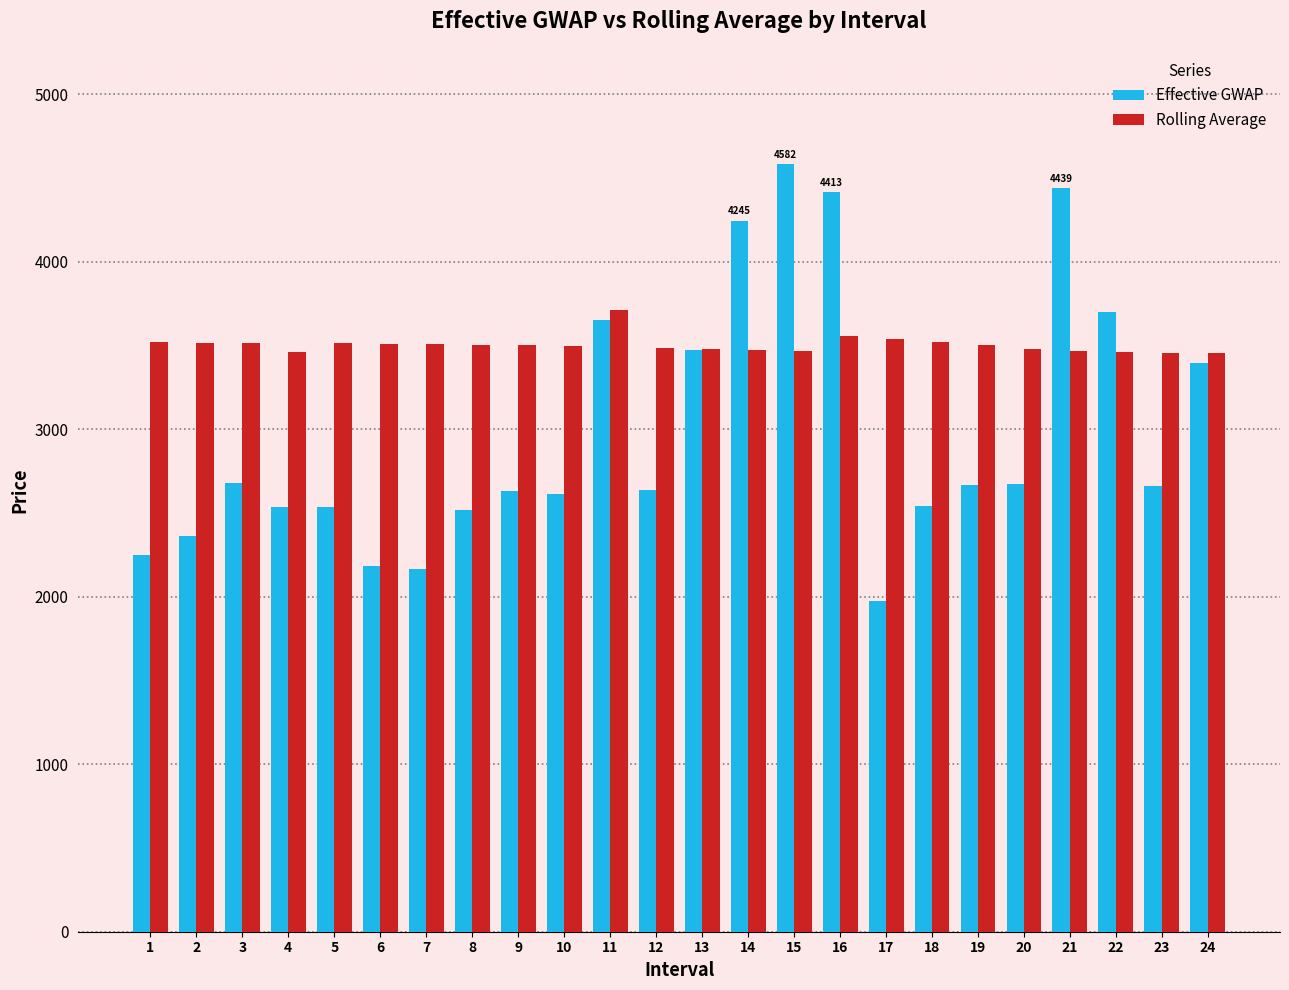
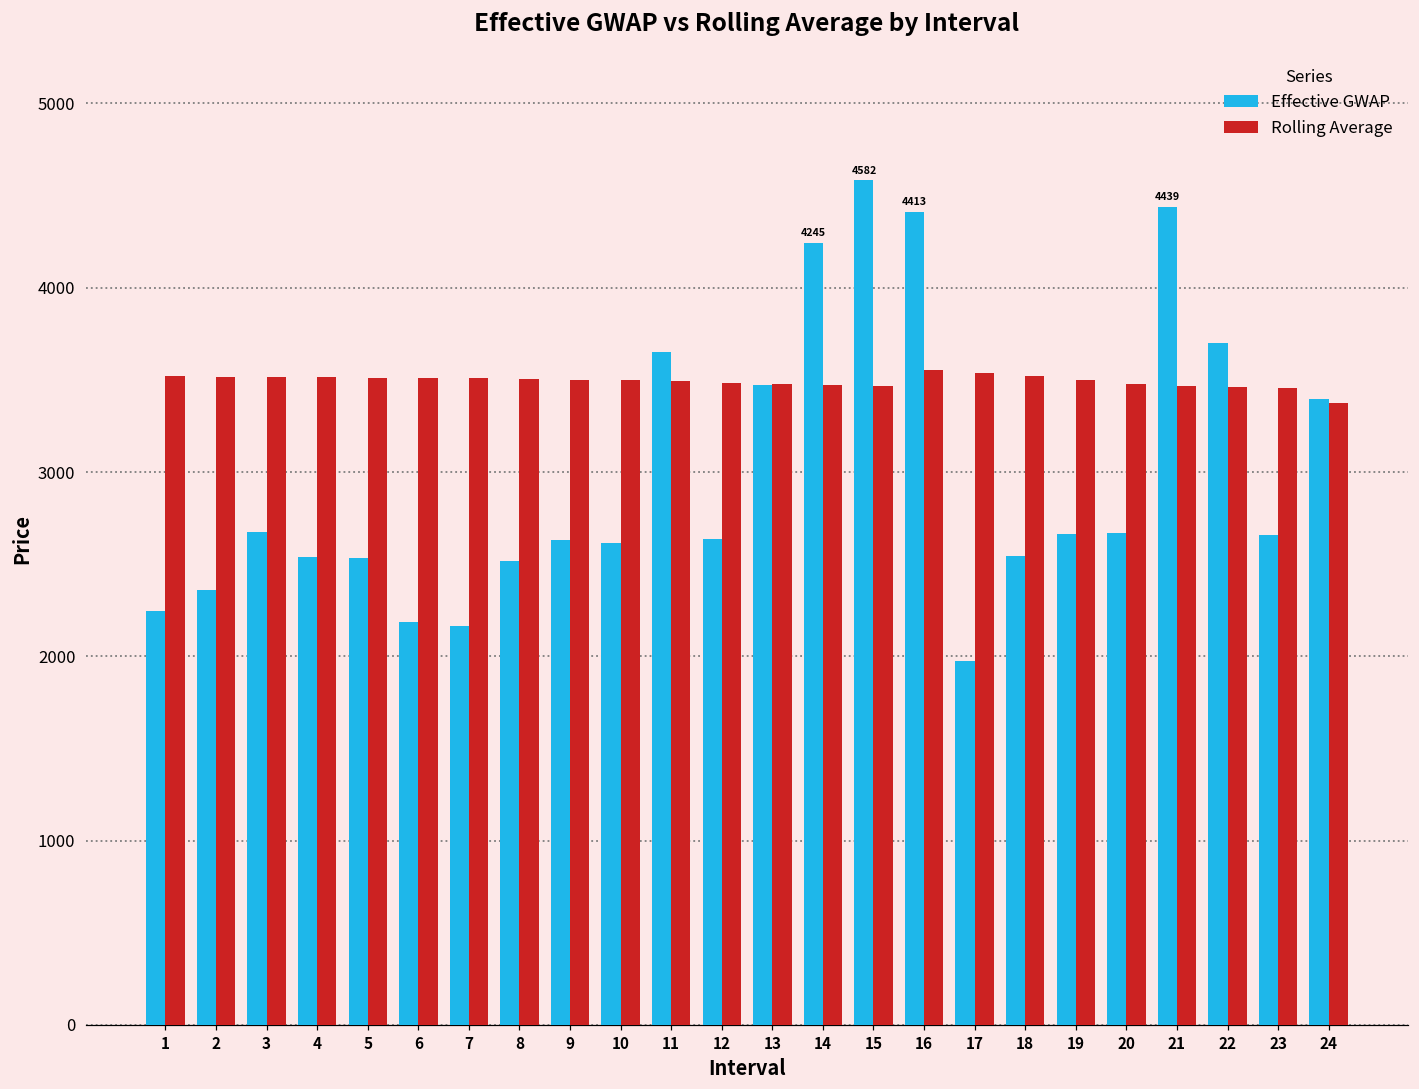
Rolling Average, 4: 3460 -> 3510
Rolling Average, 11: 3710 -> 3490
Rolling Average, 24: 3450 -> 3370
